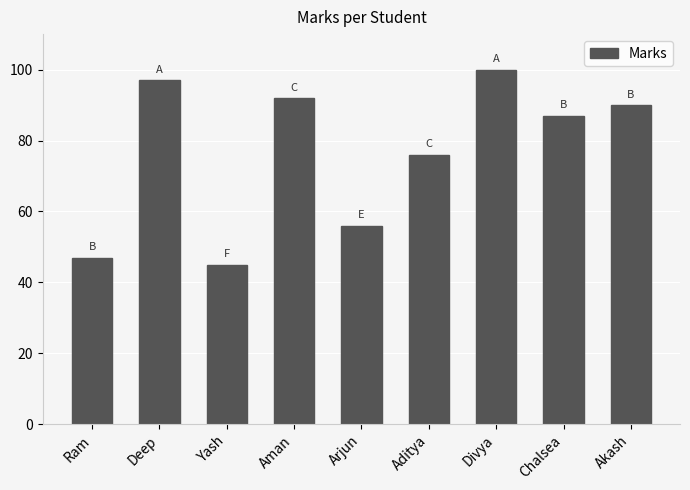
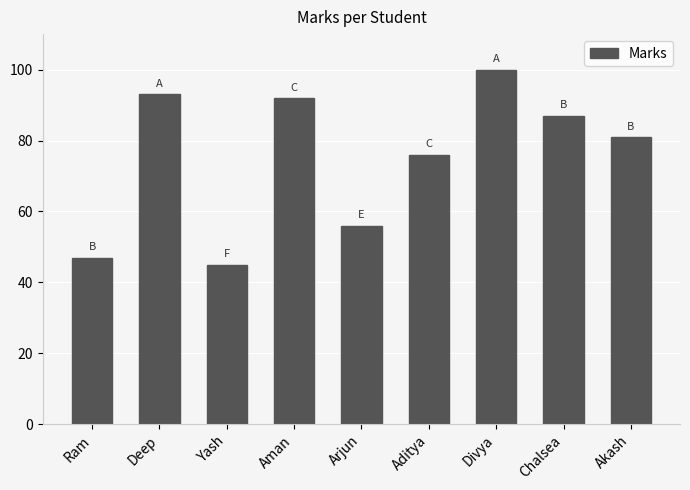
Deep: 97 -> 93
Akash: 90 -> 81
